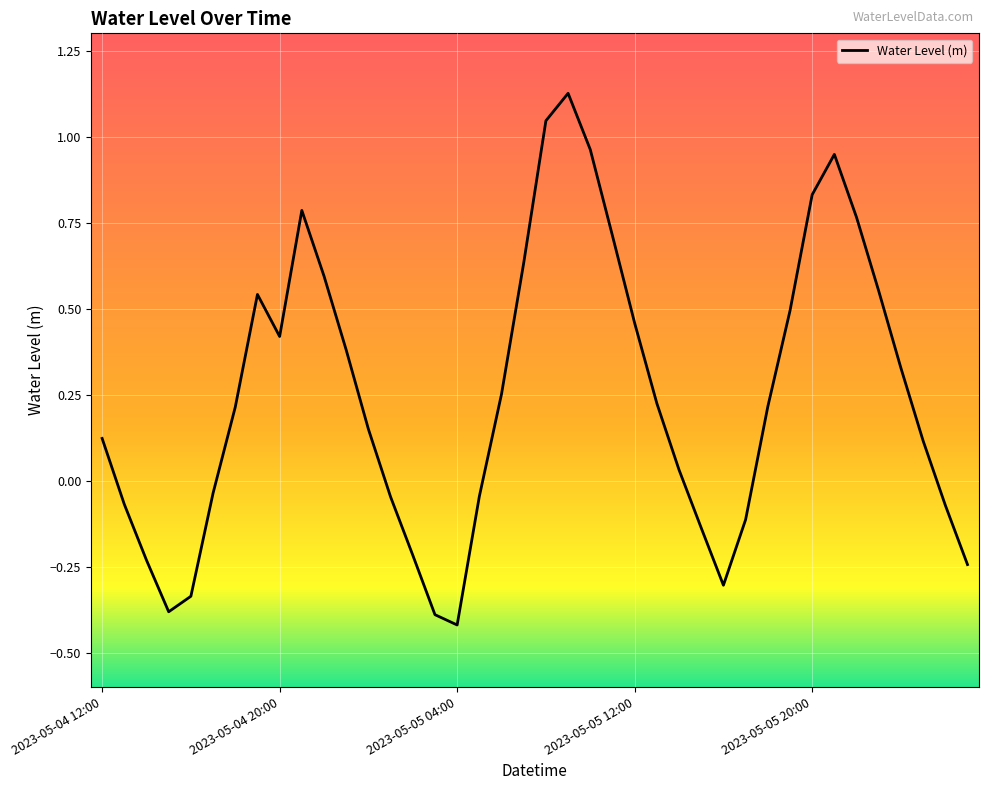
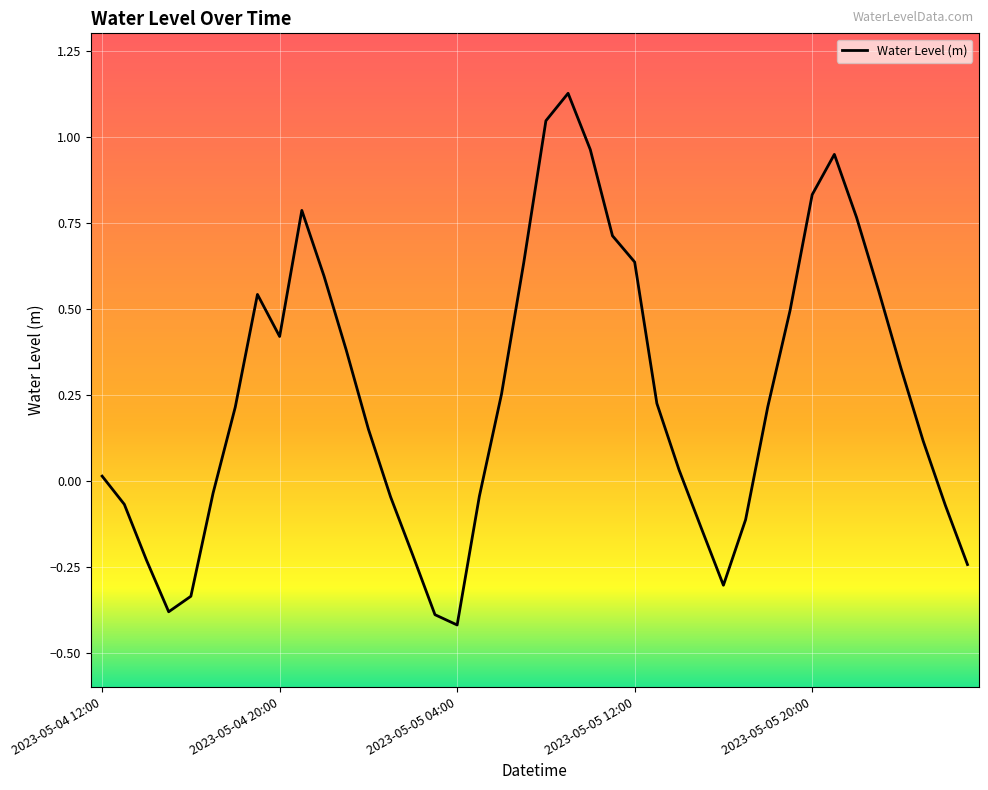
2023-05-04 12:00: 0.12 -> 0.01
2023-05-05 12:00: 0.46 -> 0.64
